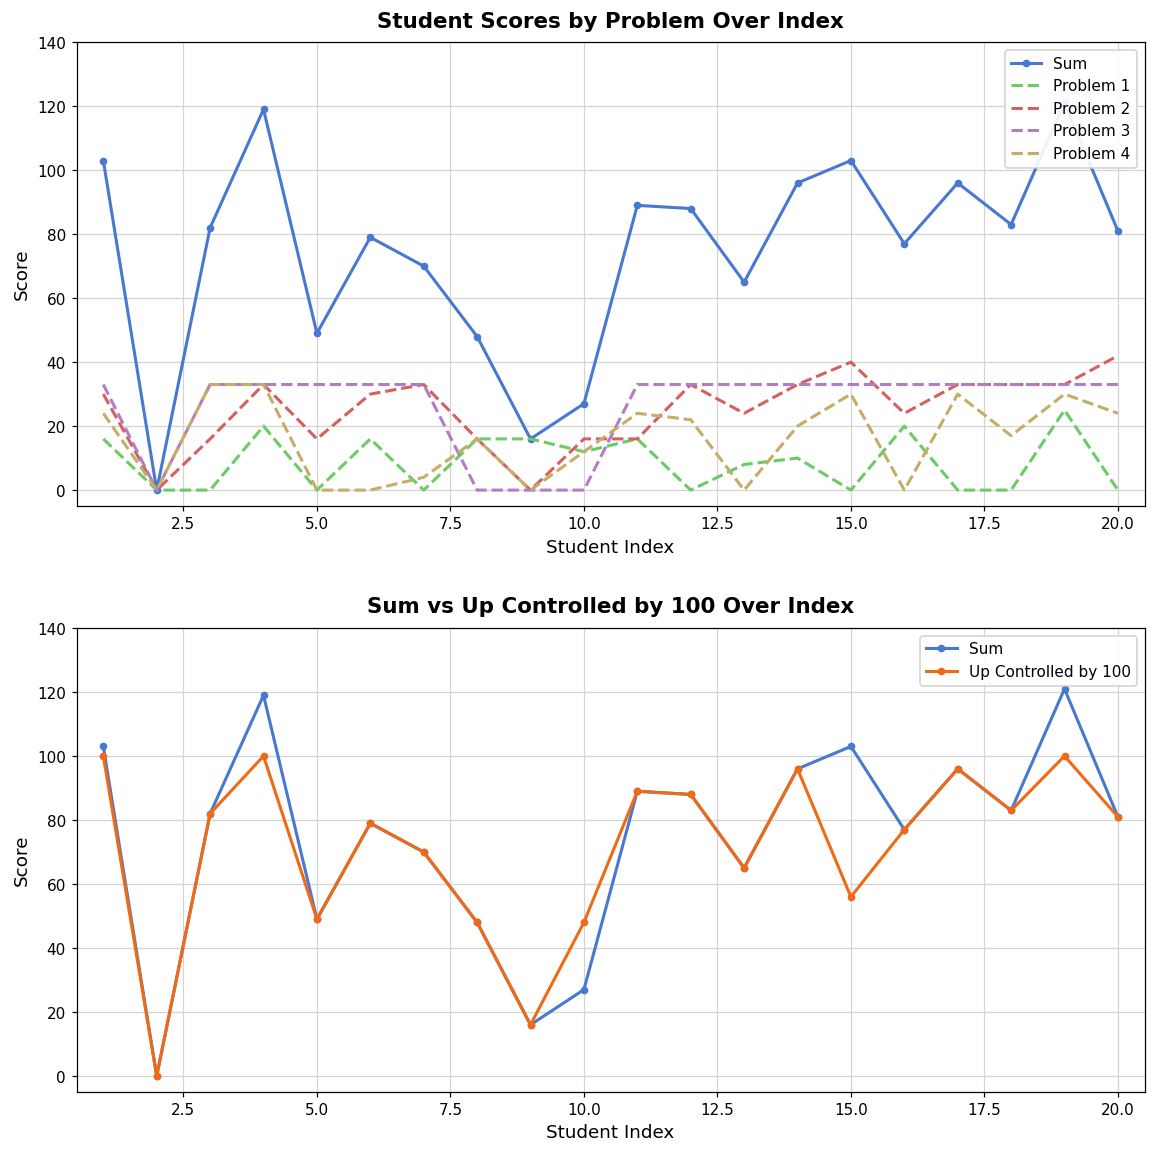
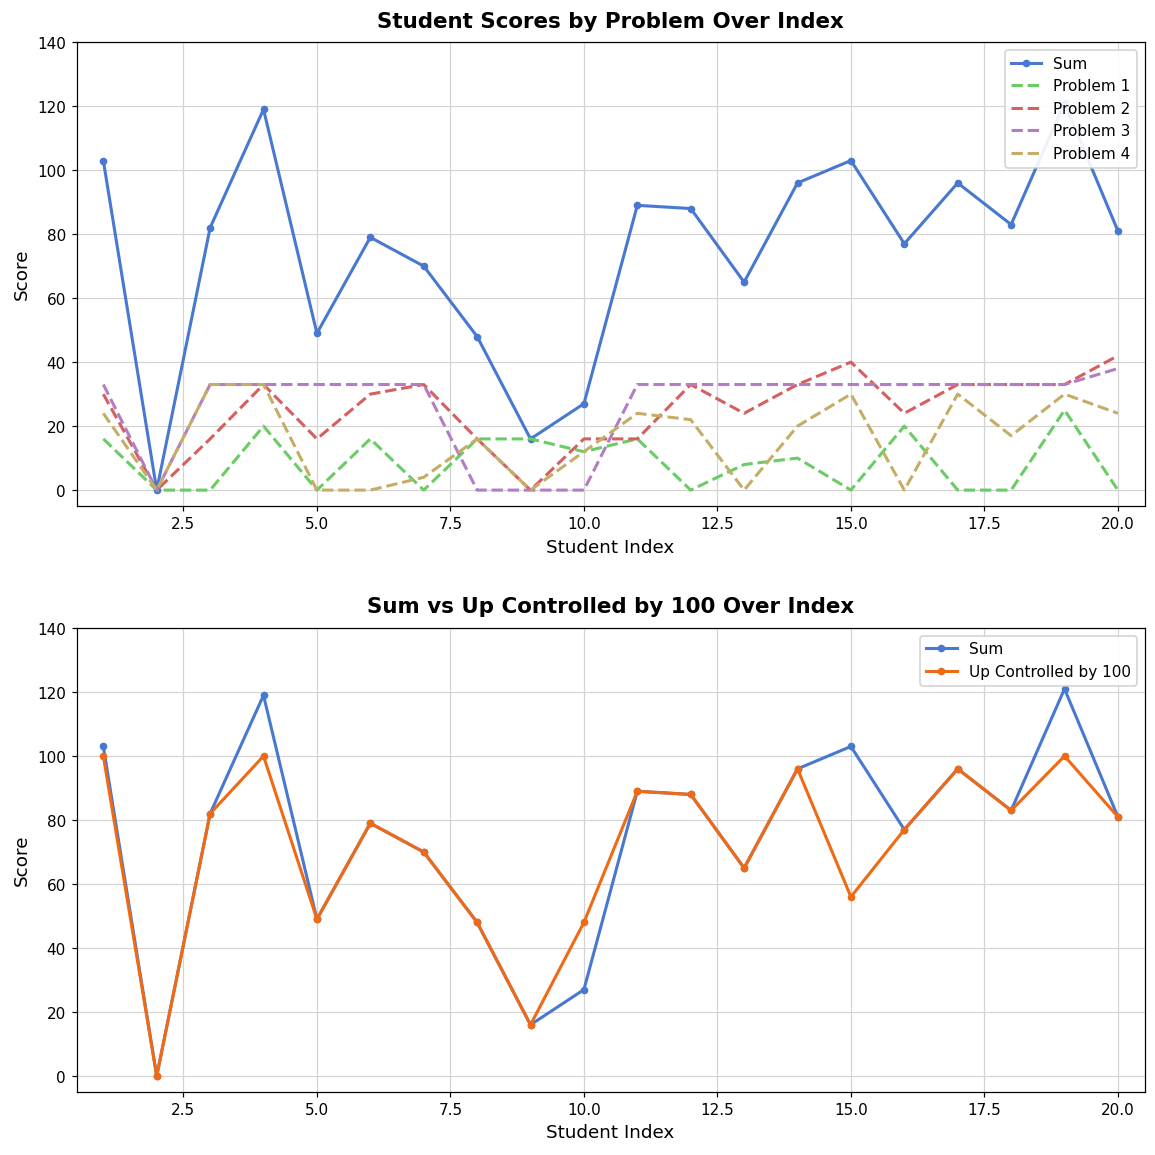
Student Scores by Problem Over Index, Problem 3, 20.0: 33 -> 38
